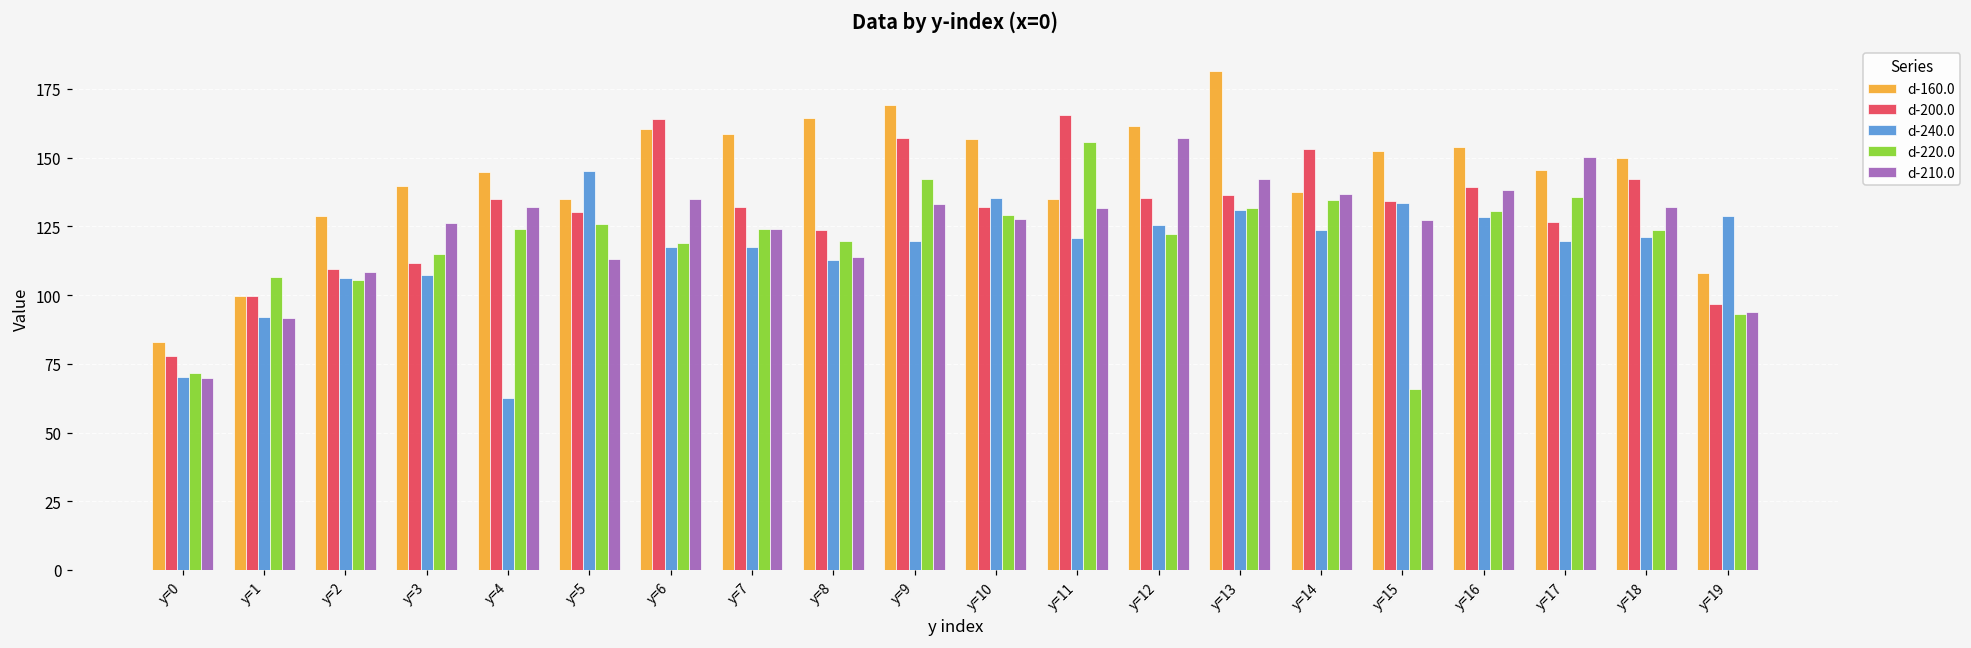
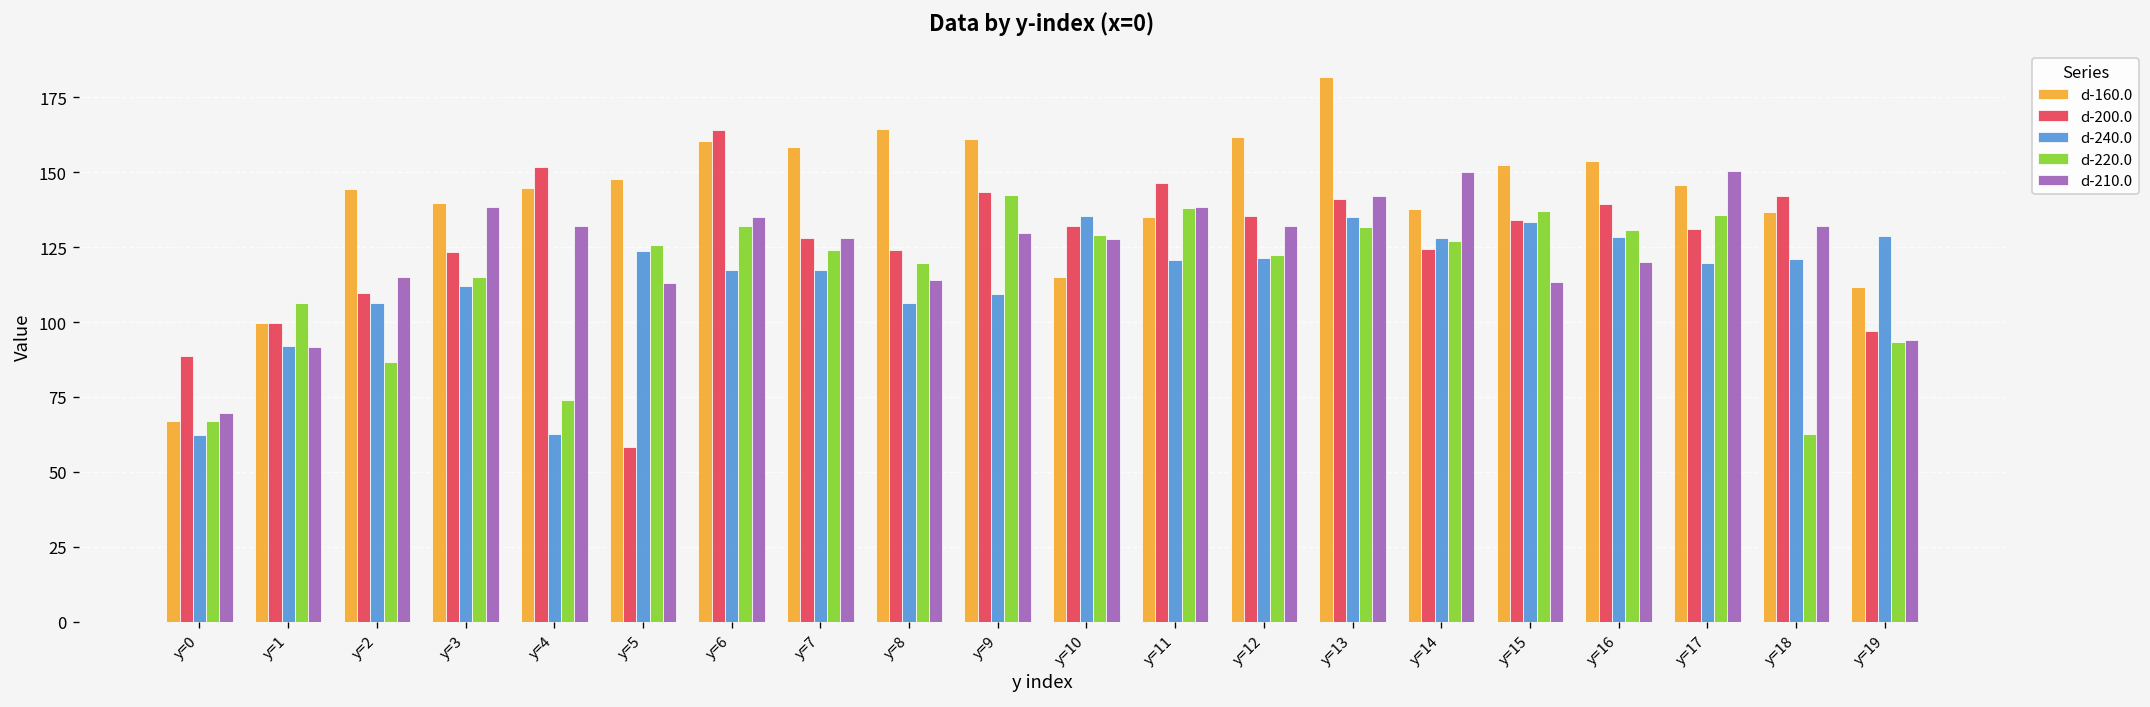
d-160.0, y=0: 83 -> 67
d-200.0, y=0: 78 -> 89
d-240.0, y=0: 70 -> 62
d-220.0, y=0: 72 -> 67
d-160.0, y=2: 129 -> 144
d-220.0, y=2: 106 -> 87
d-210.0, y=2: 108 -> 115
d-200.0, y=3: 112 -> 123
d-240.0, y=3: 107 -> 112
d-210.0, y=3: 126 -> 138
d-200.0, y=4: 135 -> 152
d-220.0, y=4: 124 -> 74
d-160.0, y=5: 135 -> 148
d-200.0, y=5: 130 -> 58
d-240.0, y=5: 145 -> 124
d-220.0, y=6: 119 -> 132
d-200.0, y=7: 132 -> 128
d-210.0, y=7: 124 -> 128
d-240.0, y=8: 113 -> 106
d-160.0, y=9: 169 -> 161
d-200.0, y=9: 157 -> 143
d-240.0, y=9: 120 -> 109
d-210.0, y=9: 133 -> 130
d-160.0, y=10: 157 -> 115
d-200.0, y=11: 166 -> 146
d-220.0, y=11: 156 -> 138
d-210.0, y=11: 132 -> 138
d-240.0, y=12: 125 -> 121
d-210.0, y=12: 157 -> 132
d-200.0, y=13: 136 -> 141
d-240.0, y=13: 131 -> 135
d-200.0, y=14: 153 -> 125
d-240.0, y=14: 124 -> 128
d-220.0, y=14: 134 -> 127
d-210.0, y=14: 137 -> 150
d-220.0, y=15: 66 -> 137
d-210.0, y=15: 127 -> 113
d-210.0, y=16: 138 -> 120
d-200.0, y=17: 127 -> 131
d-160.0, y=18: 150 -> 137
d-220.0, y=18: 124 -> 63
d-160.0, y=19: 108 -> 112
